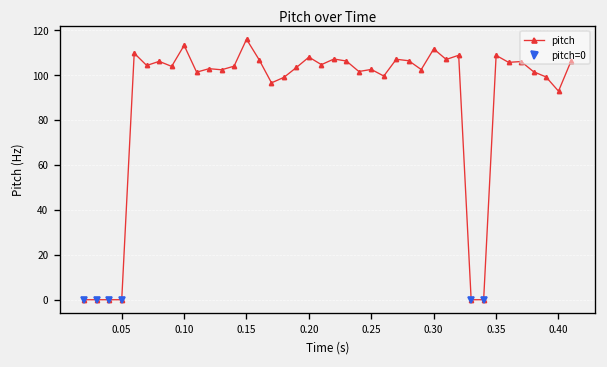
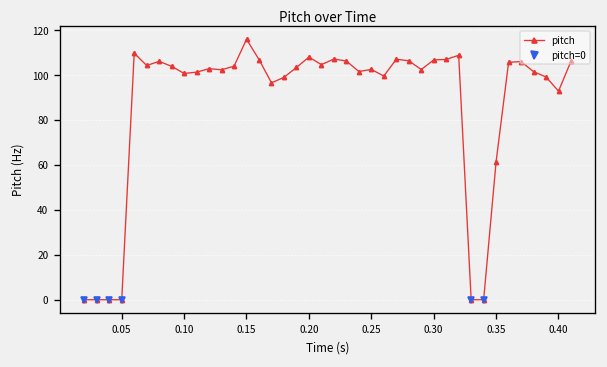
pitch, 0.10: 113 -> 101
pitch, 0.30: 112 -> 107
pitch, 0.35: 109 -> 62
